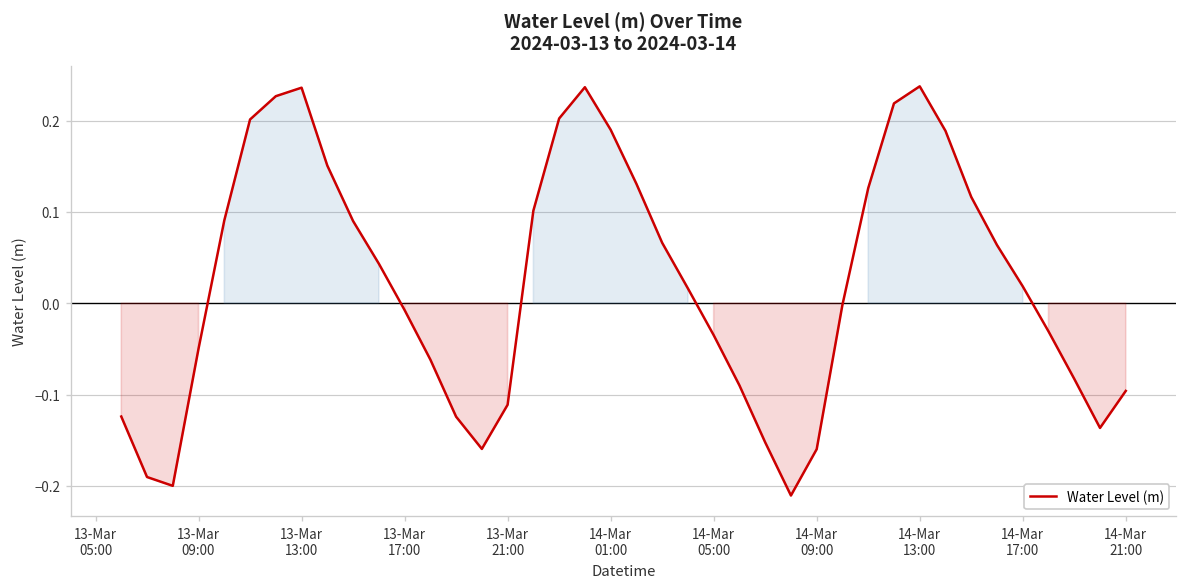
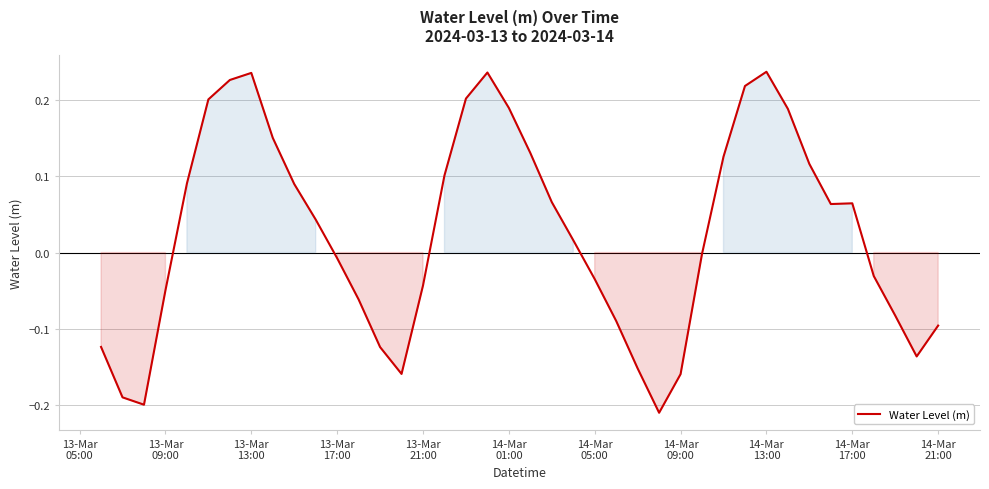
13-Mar 21:00: -0.11 -> -0.04
14-Mar 17:00: 0.02 -> 0.06
